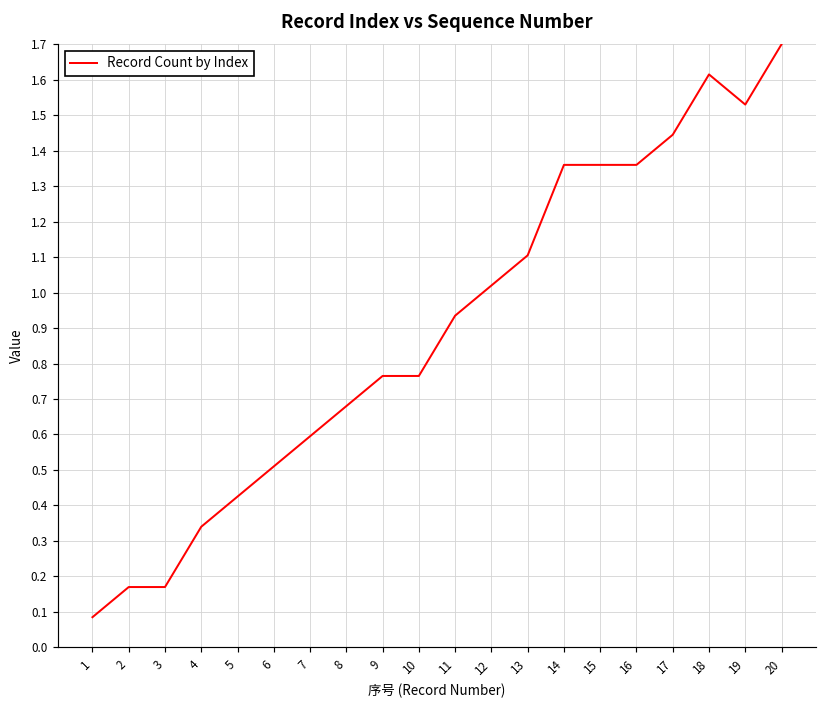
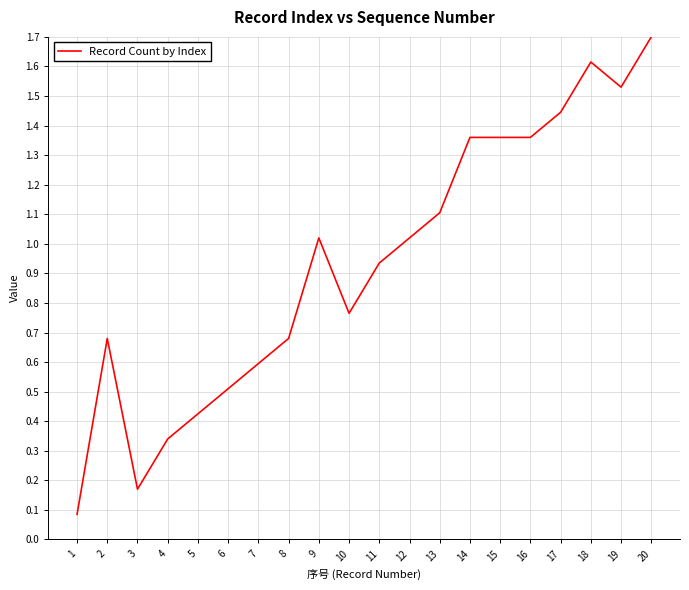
2: 0.17 -> 0.68
9: 0.77 -> 1.02
